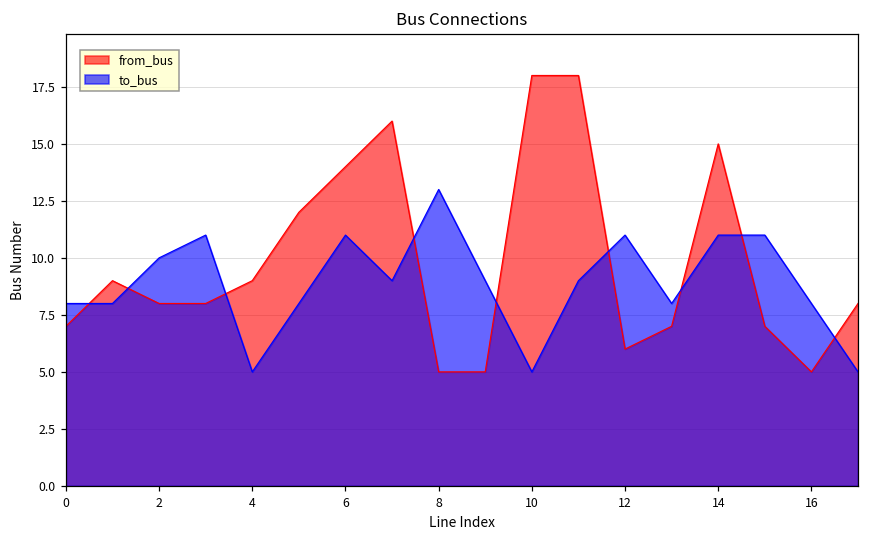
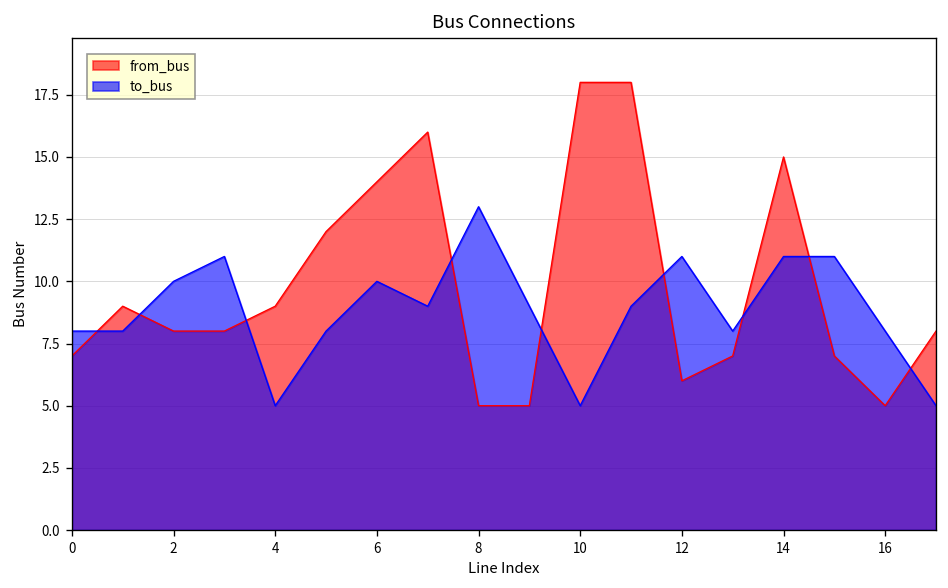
to_bus, 6: 11 -> 10
